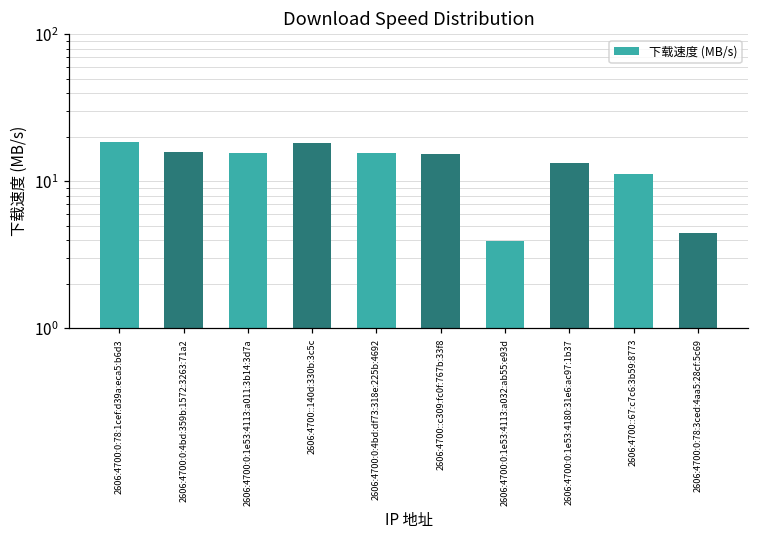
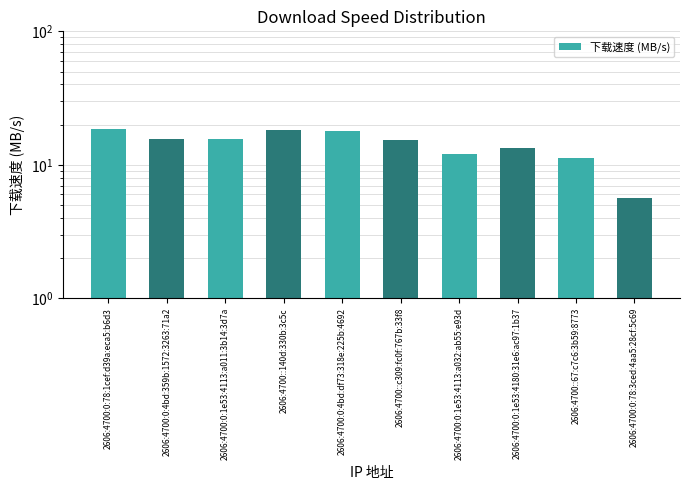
2606:4700:0:4bd:df73:318e:225b:4692: 16 -> 18
2606:4700:0:1e53:4113:a032:ab55:e93d: 3.9 -> 12
2606:4700:0:78:3ced:4aa5:28cf:5c69: 4.4 -> 5.6
